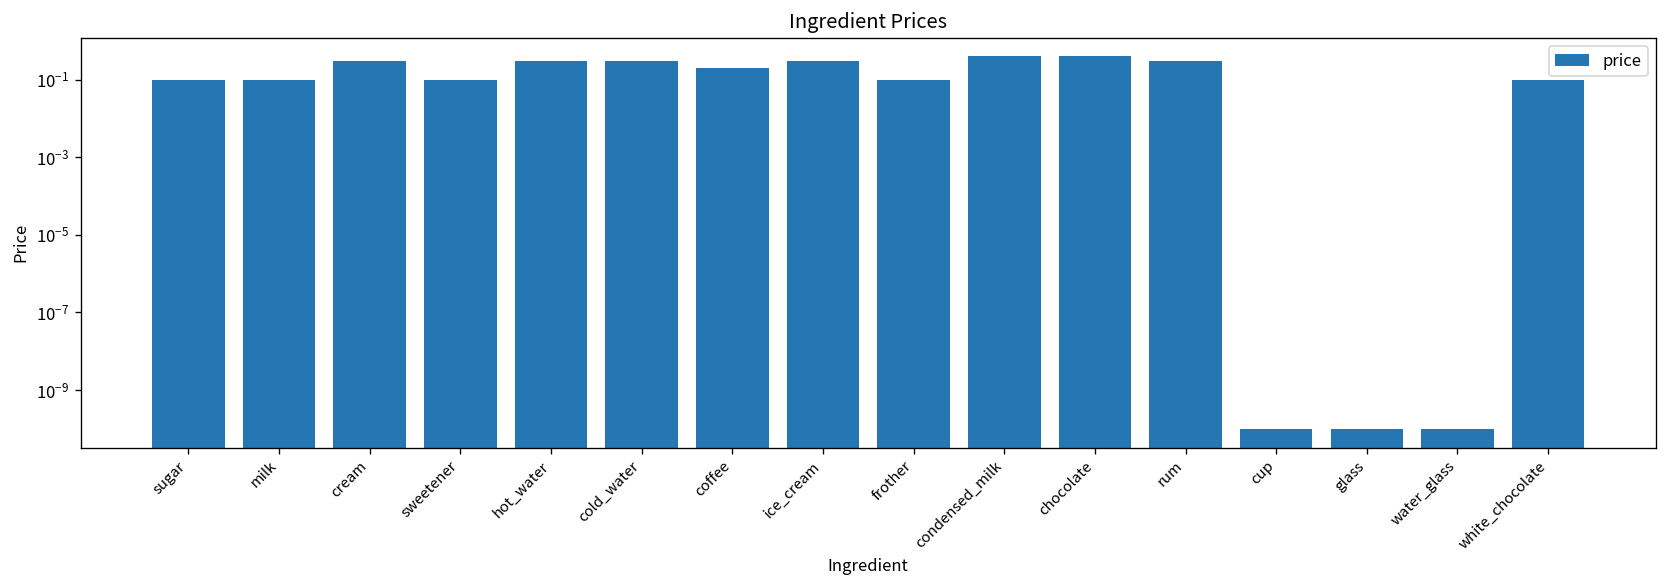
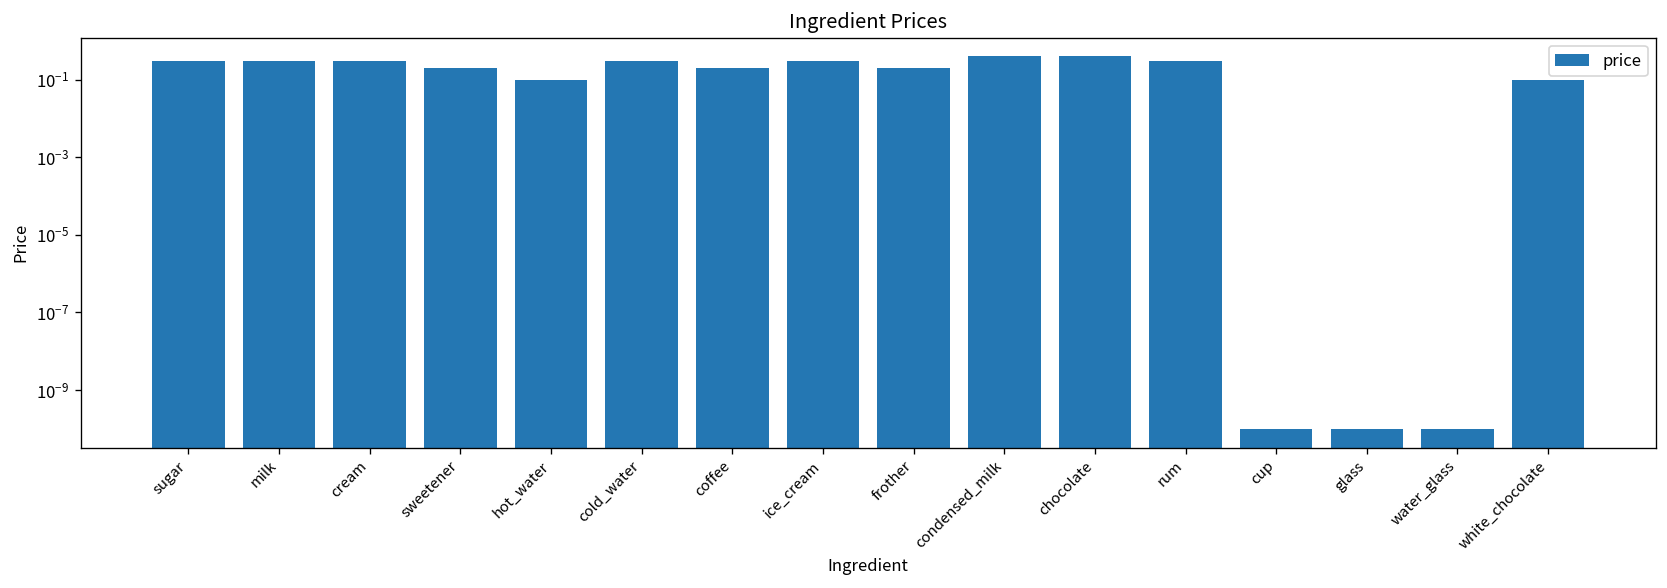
sugar: 0.10 -> 0.3
milk: 0.10 -> 0.3
sweetener: 0.10 -> 0.2
hot_water: 0.3 -> 0.10
frother: 0.10 -> 0.2
